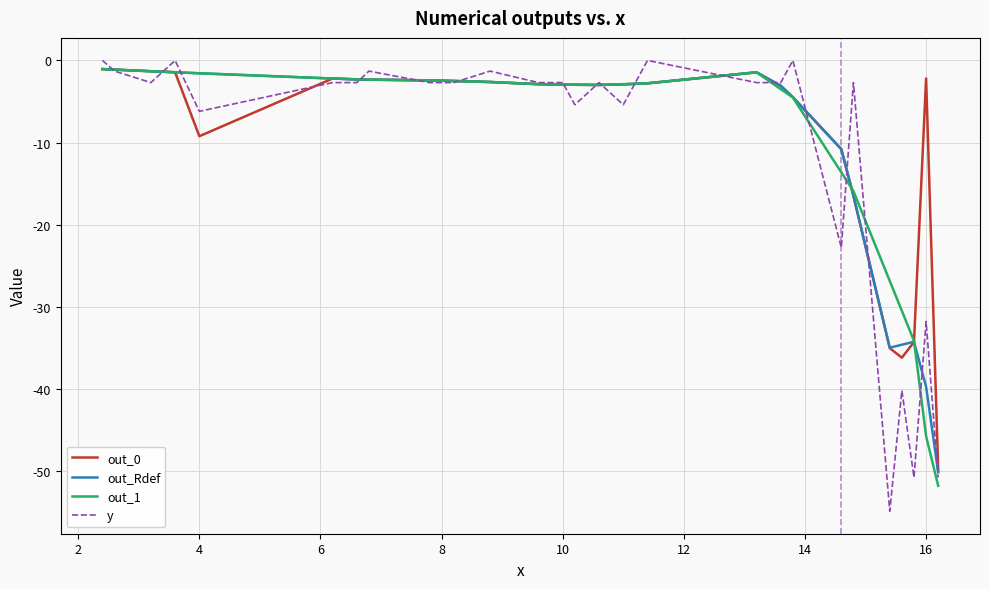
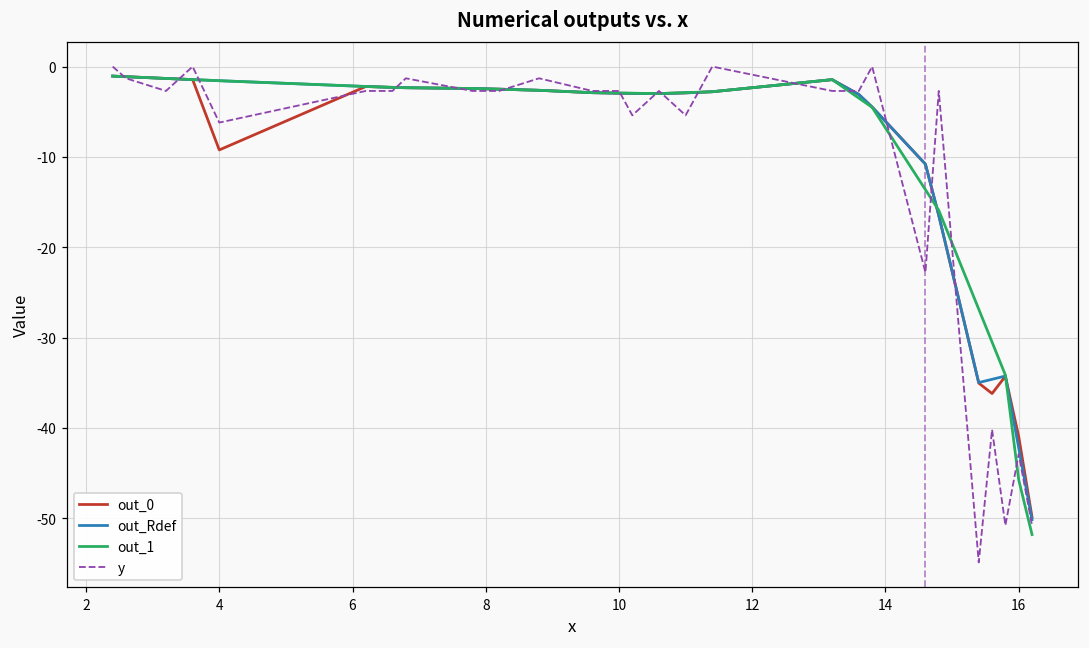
out_0, 16: -2 -> -41
out_Rdef, 16: -40 -> -42
y, 16: -32 -> -43
